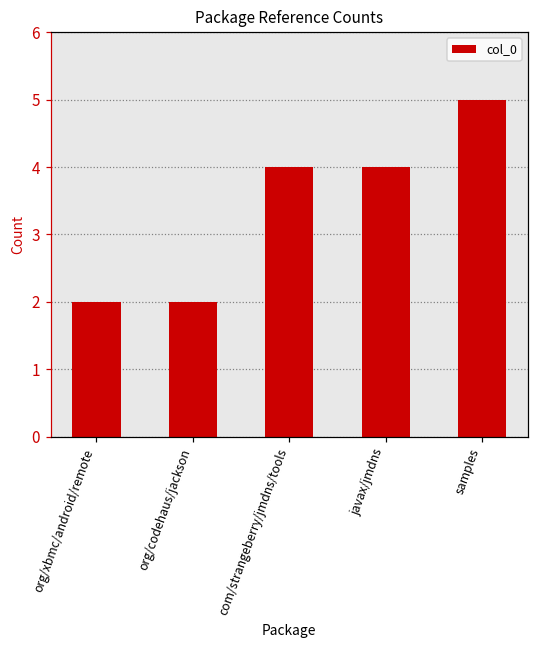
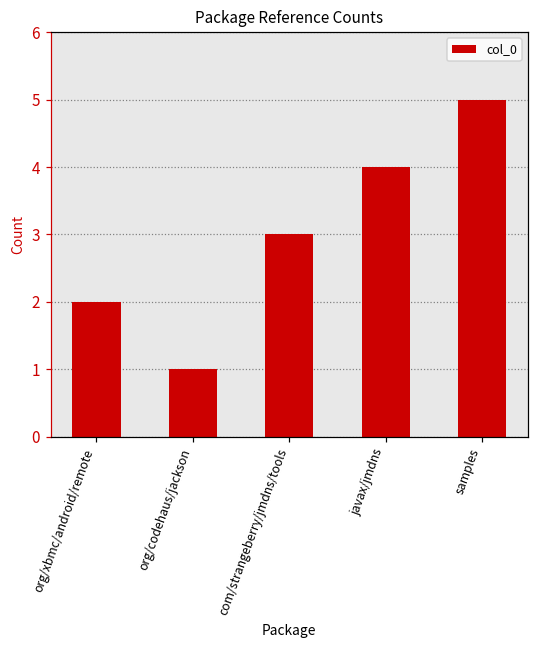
org/codehaus/jackson: 2 -> 1
com/strangeberry/jmdns/tools: 4 -> 3
